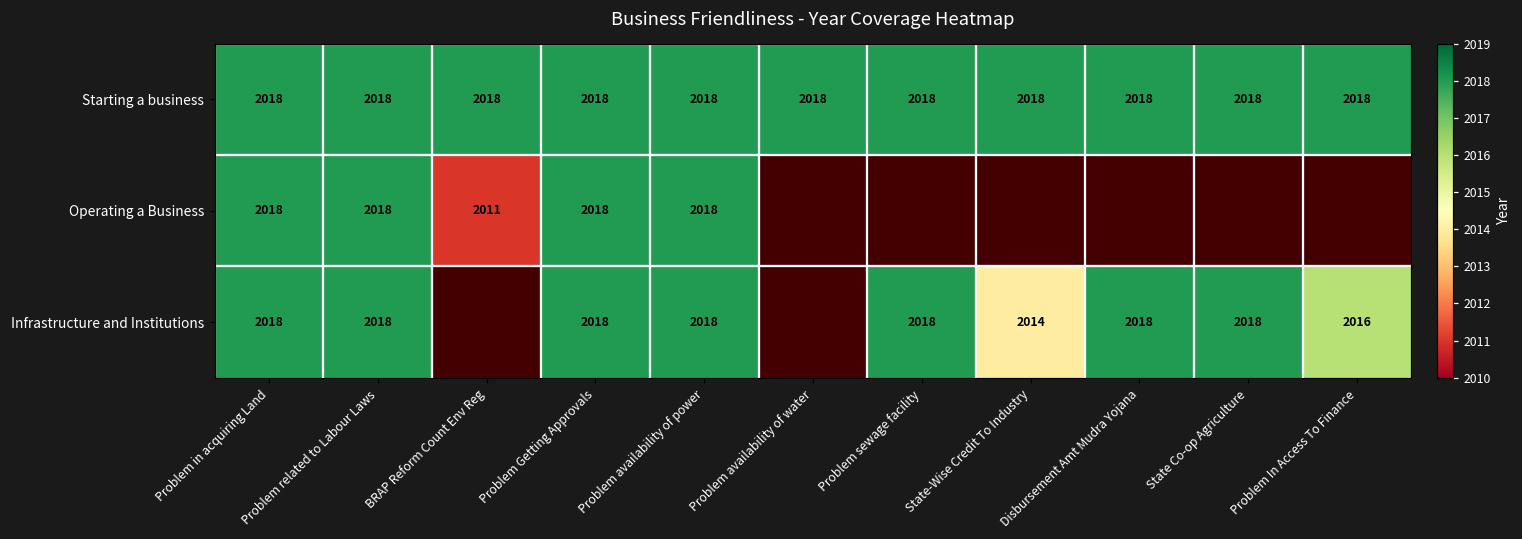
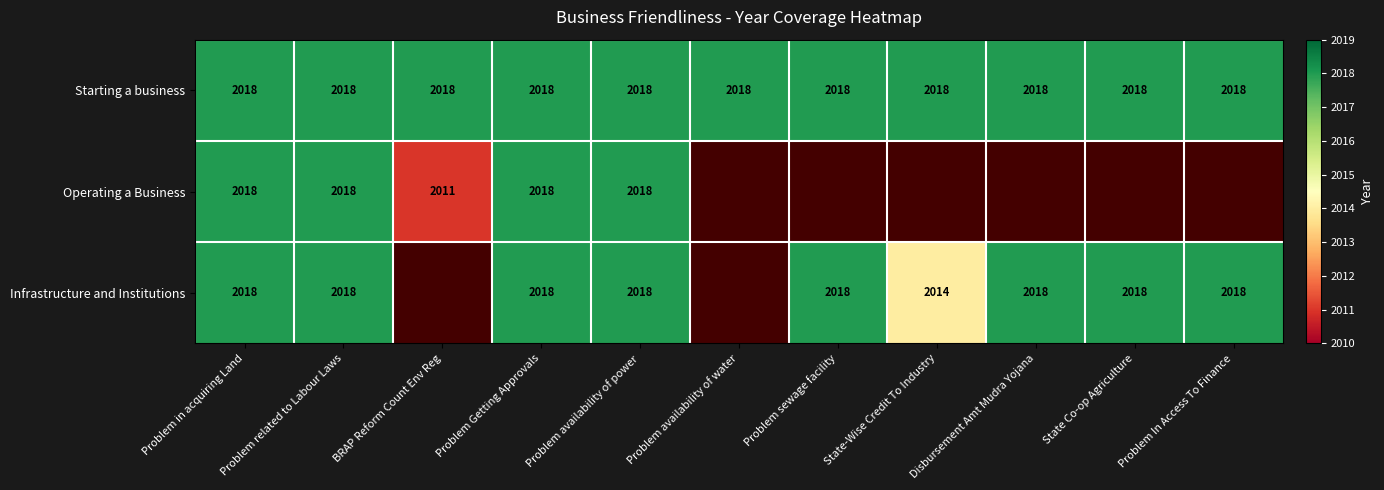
Infrastructure and Institutions, Problem In Access To Finance: 2016 -> 2018
